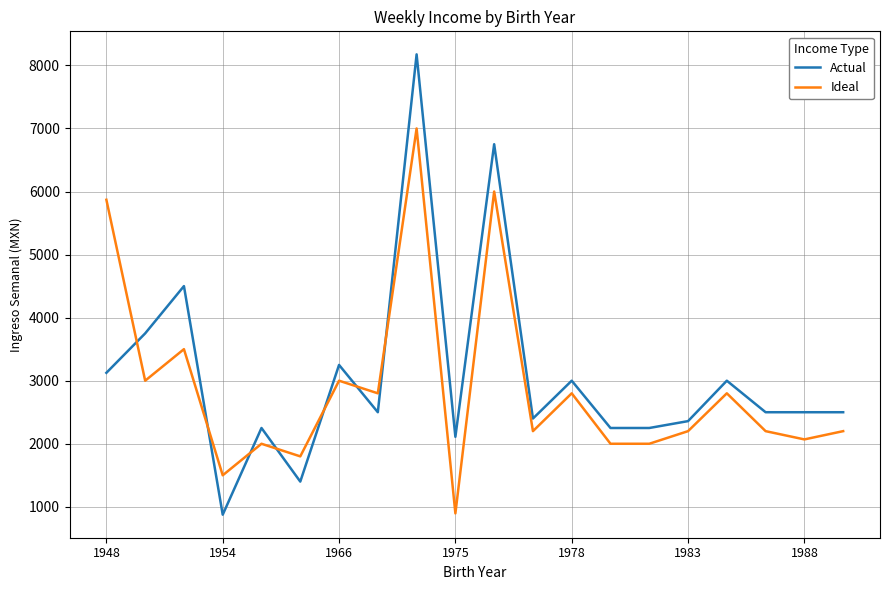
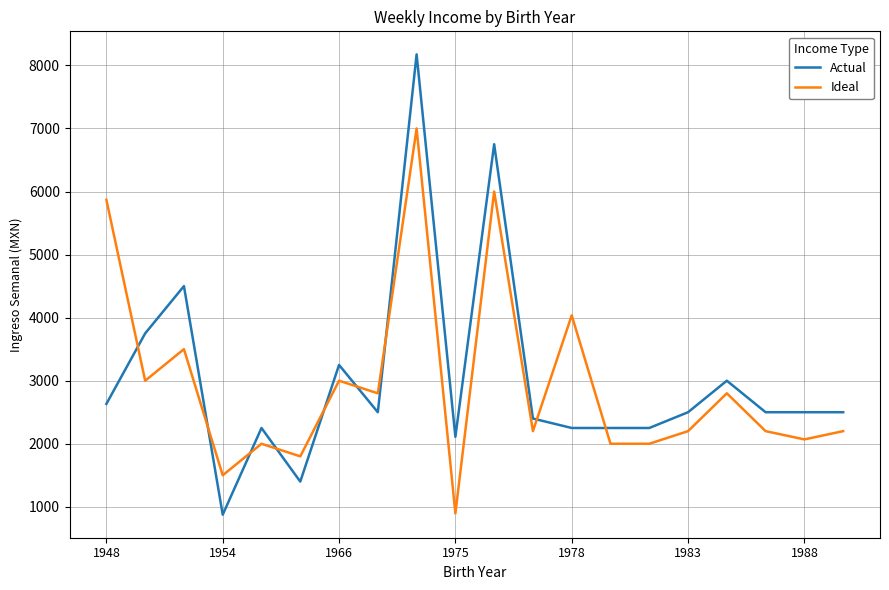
Actual, 1948: 3100 -> 2600
Actual, 1978: 3000 -> 2300
Ideal, 1978: 2800 -> 4000
Actual, 1983: 2400 -> 2500
